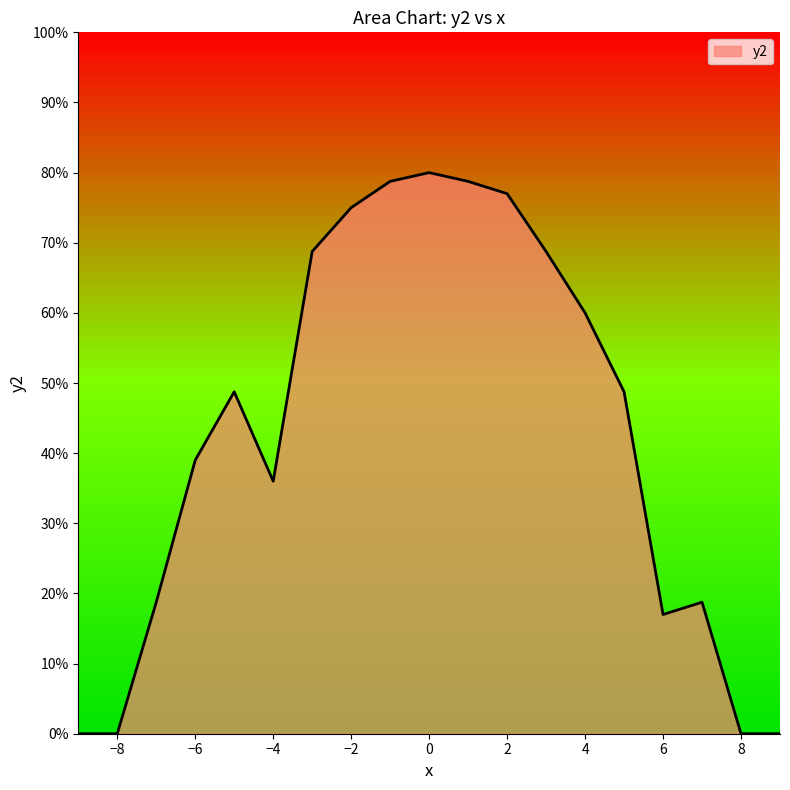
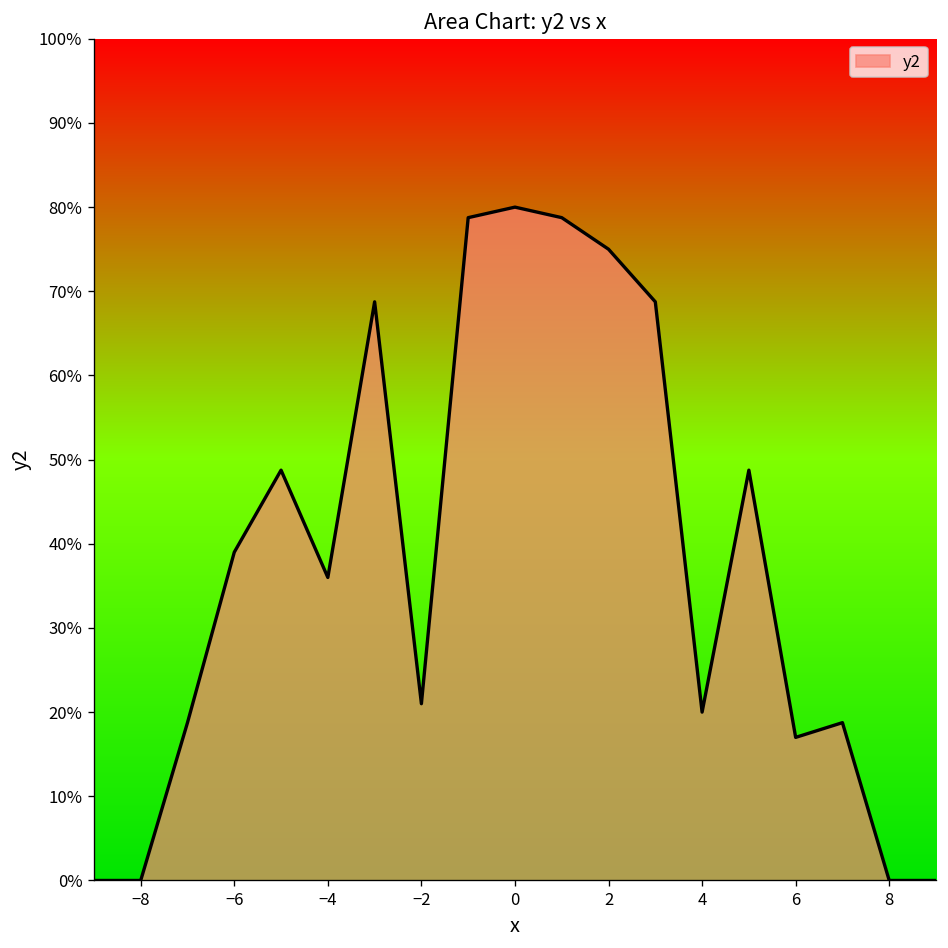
−2: 75% -> 21%
2: 77% -> 75%
4: 60% -> 20%
